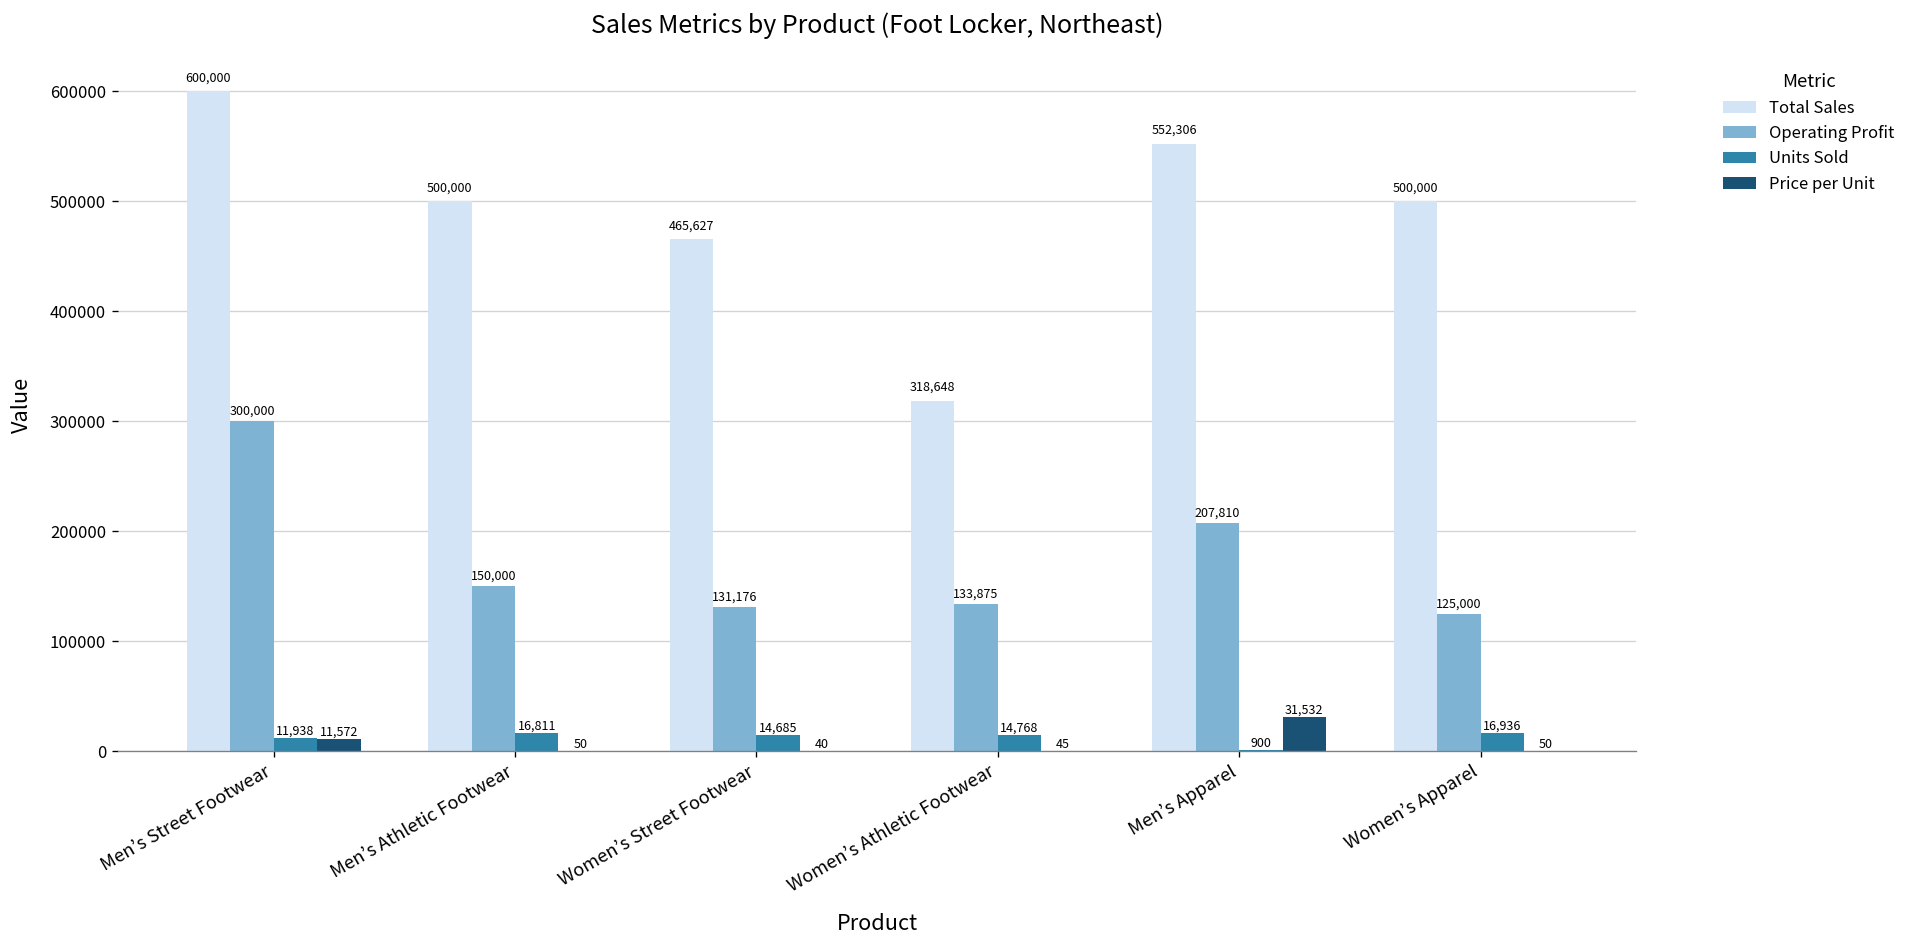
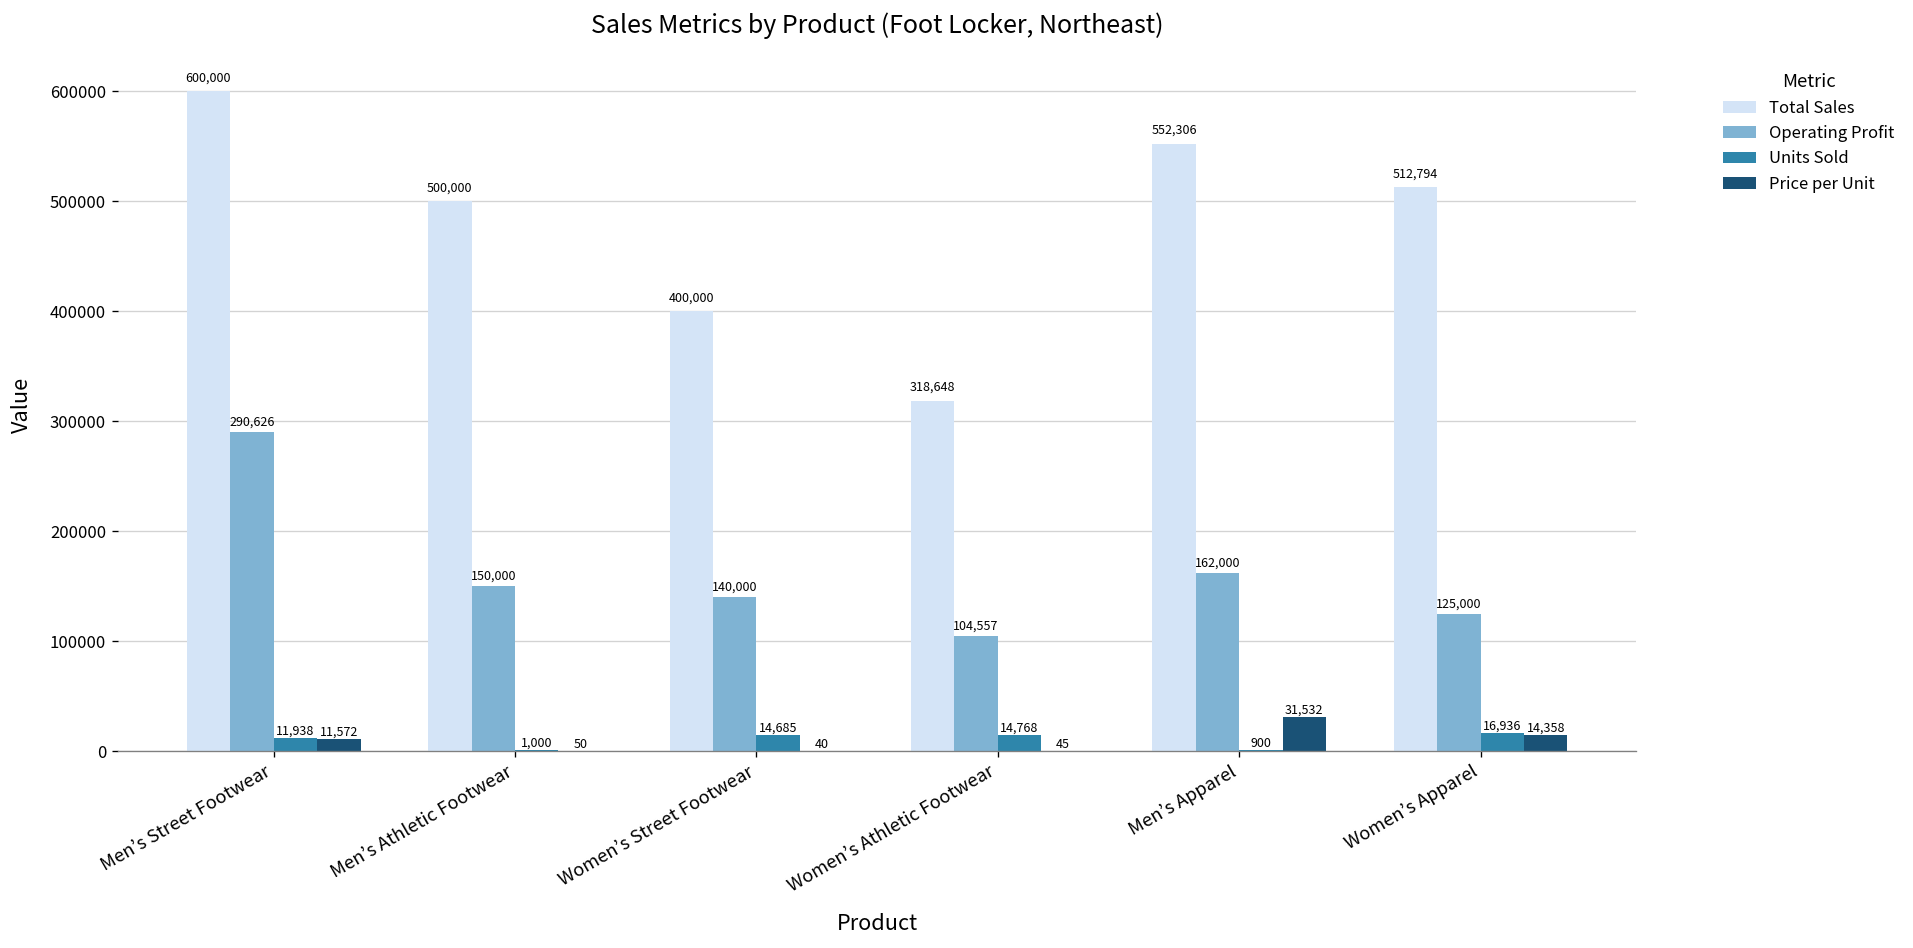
Operating Profit, Men’s Street Footwear: 300,000 -> 290,626
Units Sold, Men’s Athletic Footwear: 16,811 -> 1,000
Total Sales, Women’s Street Footwear: 465,627 -> 400,000
Operating Profit, Women’s Street Footwear: 131,176 -> 140,000
Operating Profit, Women’s Athletic Footwear: 133,875 -> 104,557
Operating Profit, Men’s Apparel: 207,810 -> 162,000
Total Sales, Women’s Apparel: 500,000 -> 512,794
Price per Unit, Women’s Apparel: 50 -> 14,358
